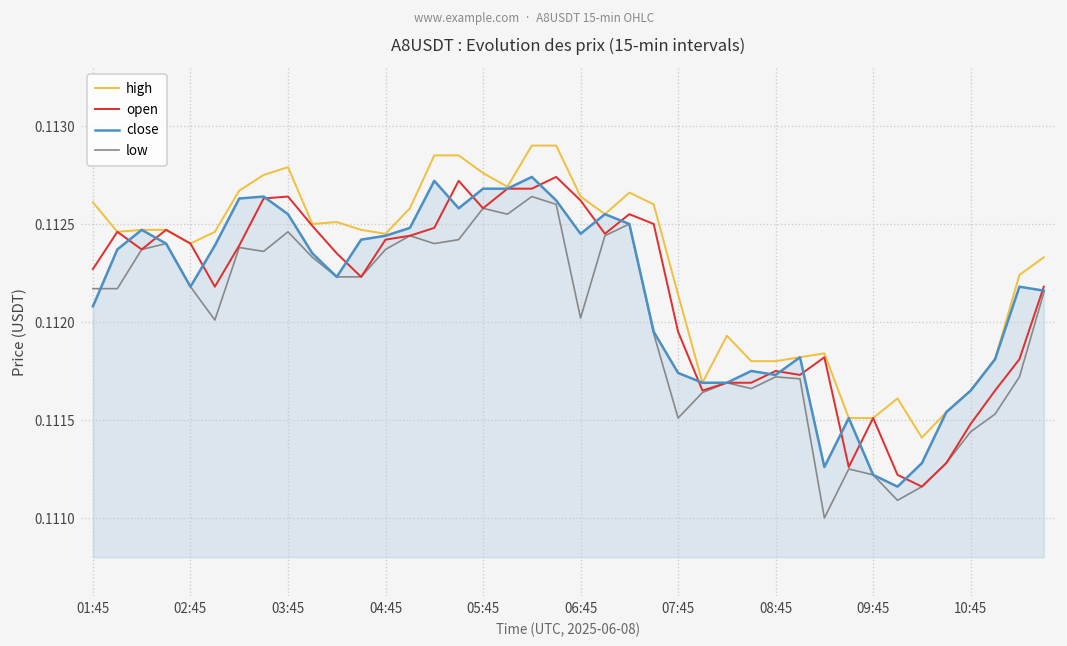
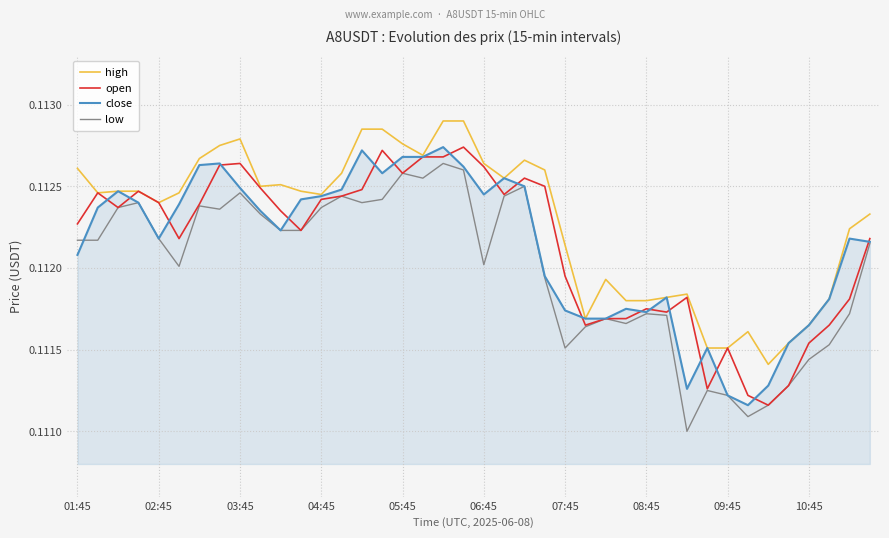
close, 03:45: 0.11255 -> 0.11249
open, 10:45: 0.11148 -> 0.11154
